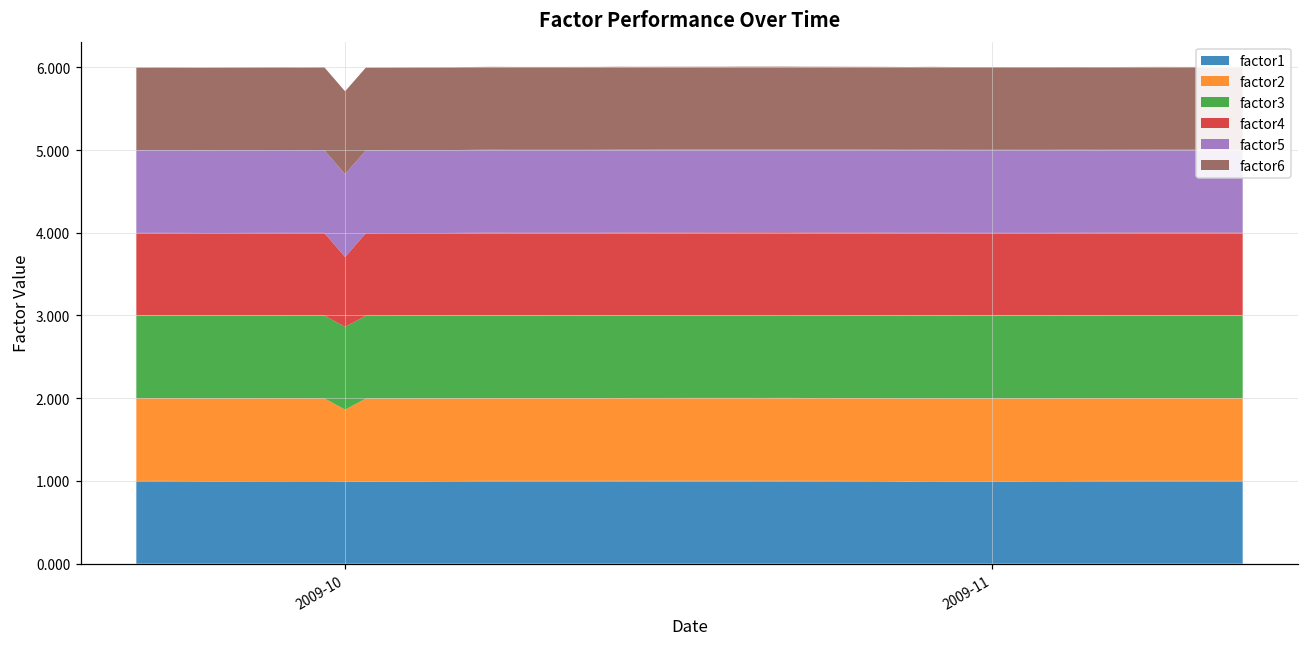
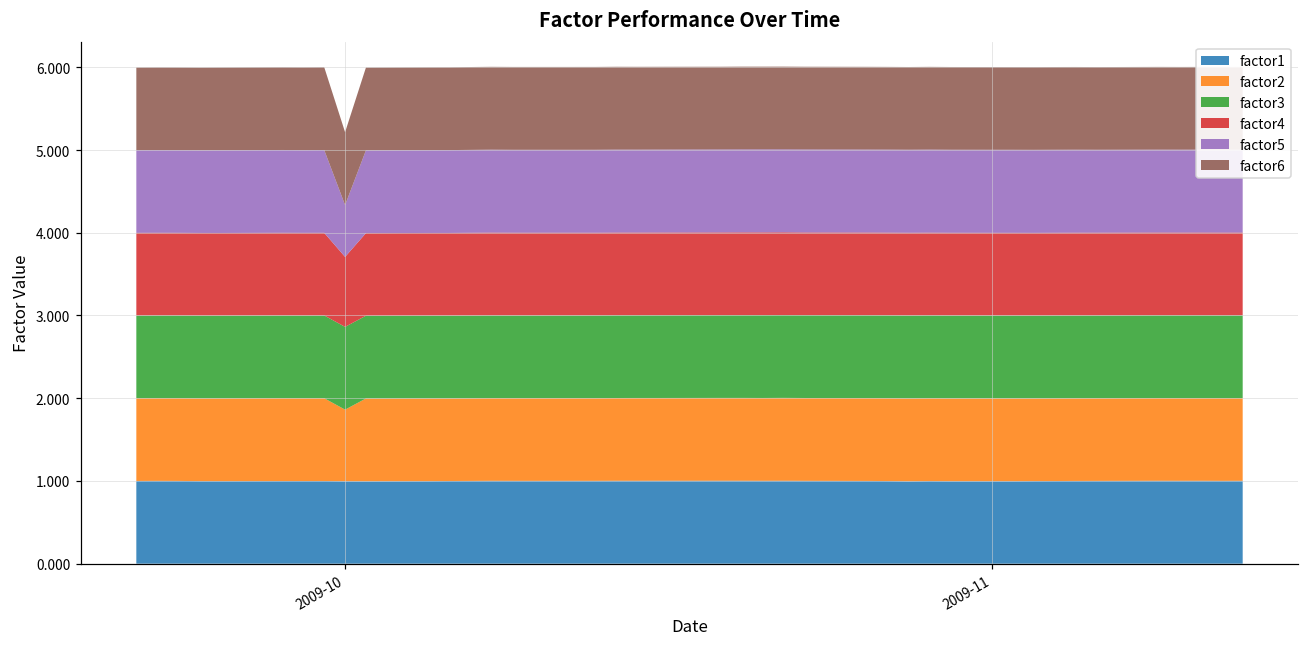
factor5, 2009-10: 1.0 -> 0.6
factor6, 2009-10: 1.0 -> 0.9
